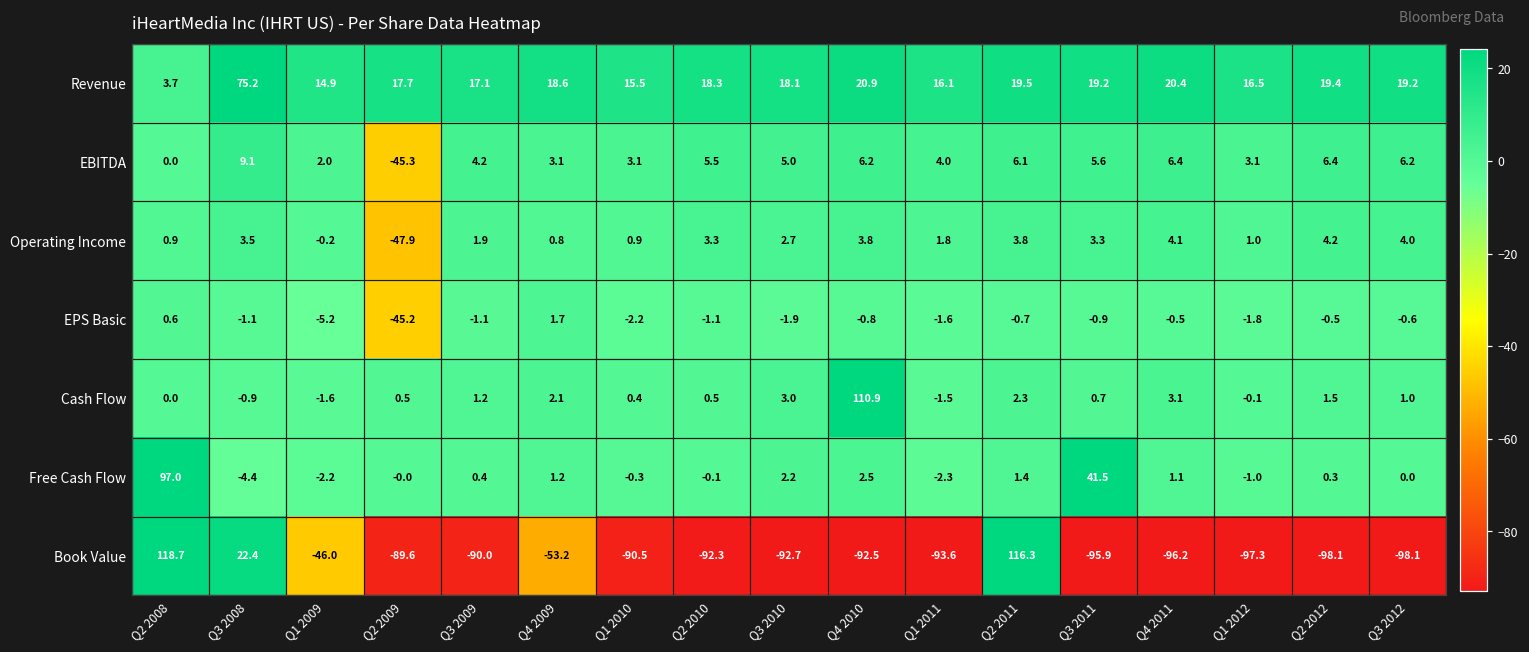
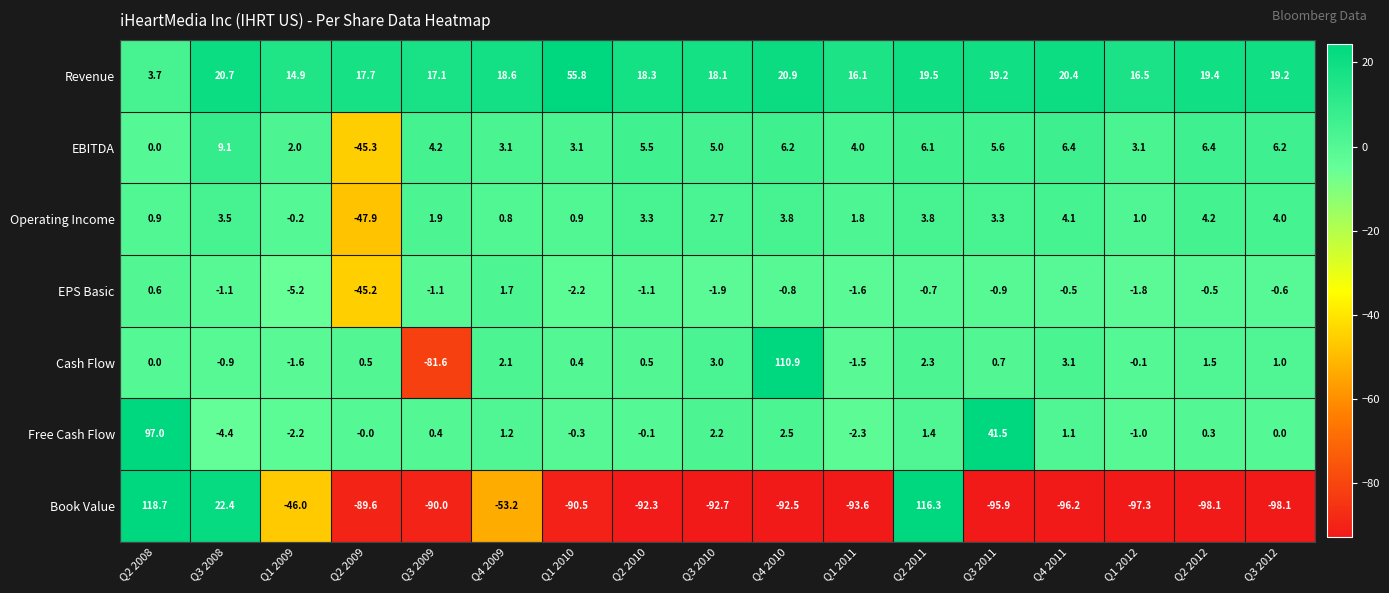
Revenue, Q3 2008: 75.2 -> 20.7
Revenue, Q1 2010: 15.5 -> 55.8
Cash Flow, Q3 2009: 1.2 -> -81.6
